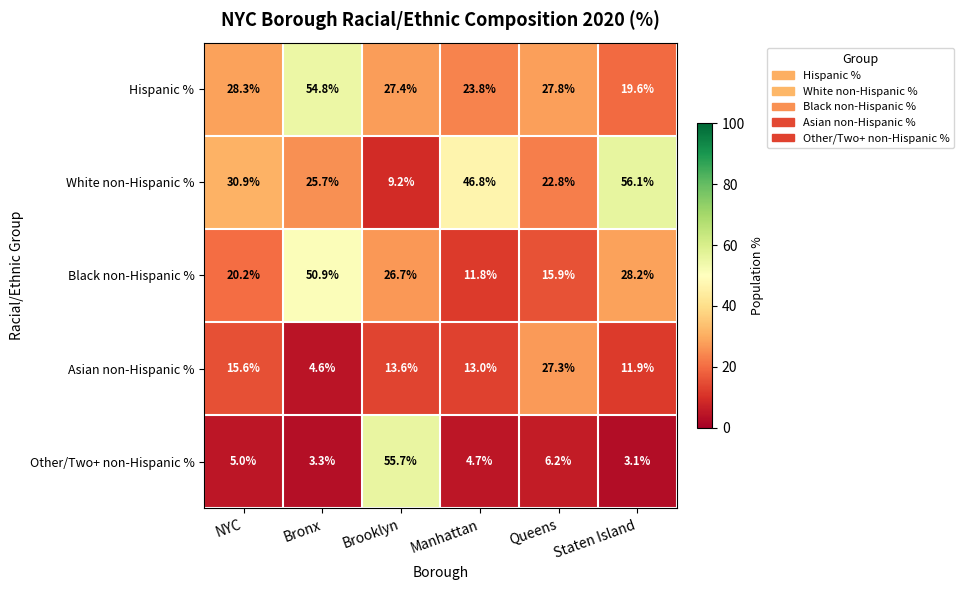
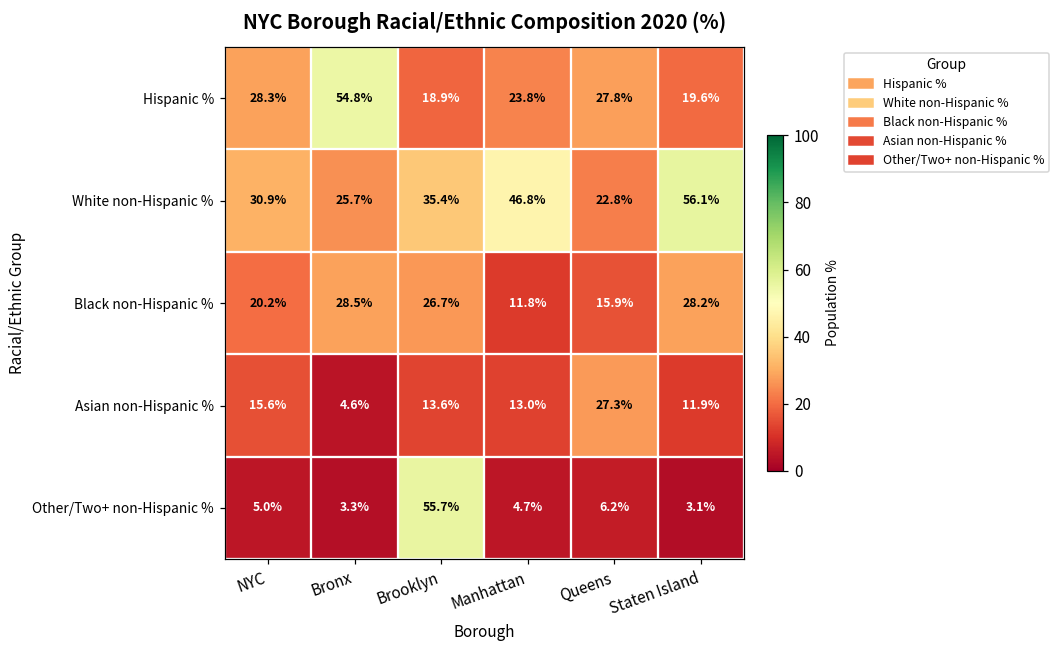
Hispanic %, Brooklyn: 27.4% -> 18.9%
White non-Hispanic %, Brooklyn: 9.2% -> 35.4%
Black non-Hispanic %, Bronx: 50.9% -> 28.5%
